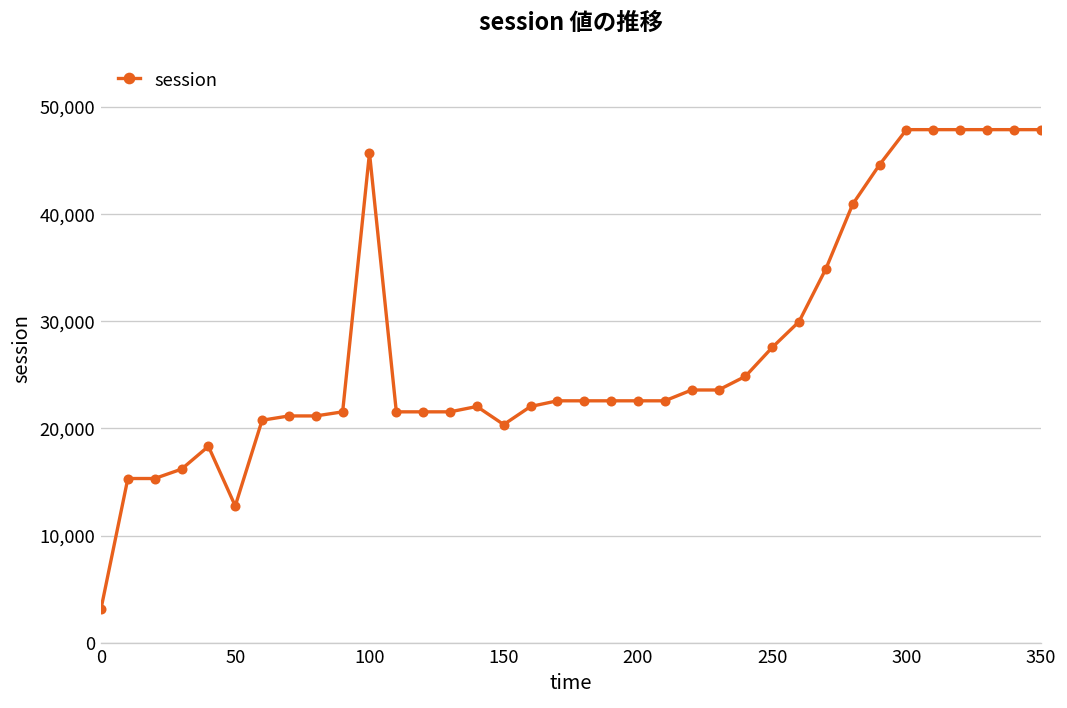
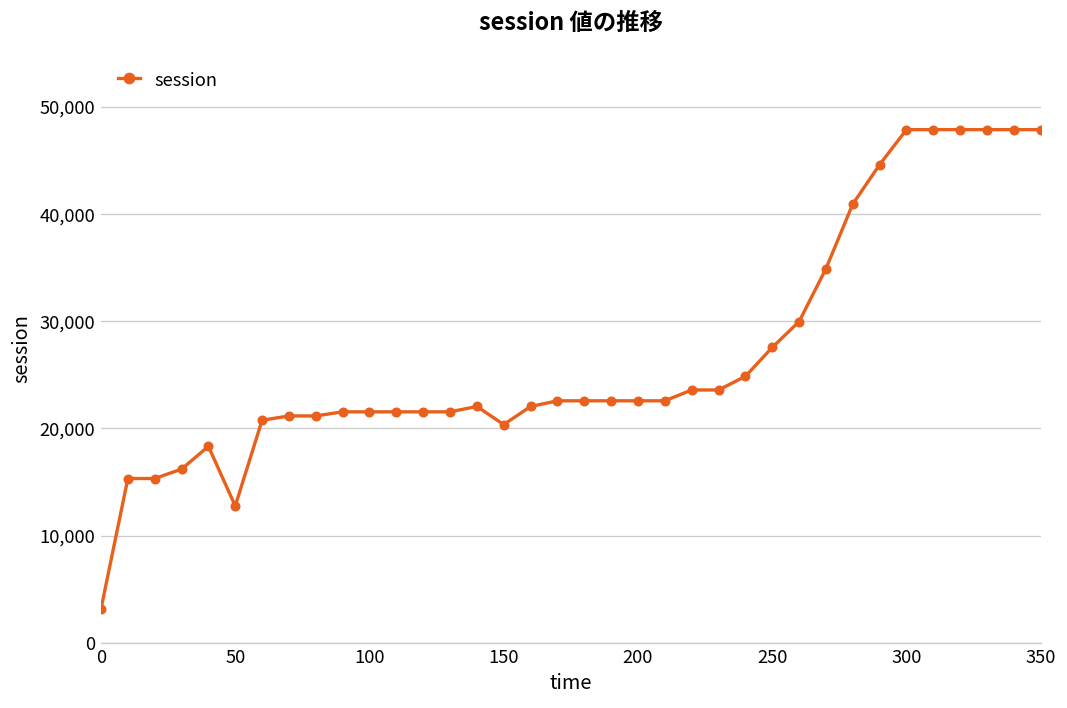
100: 46,000 -> 22,000
